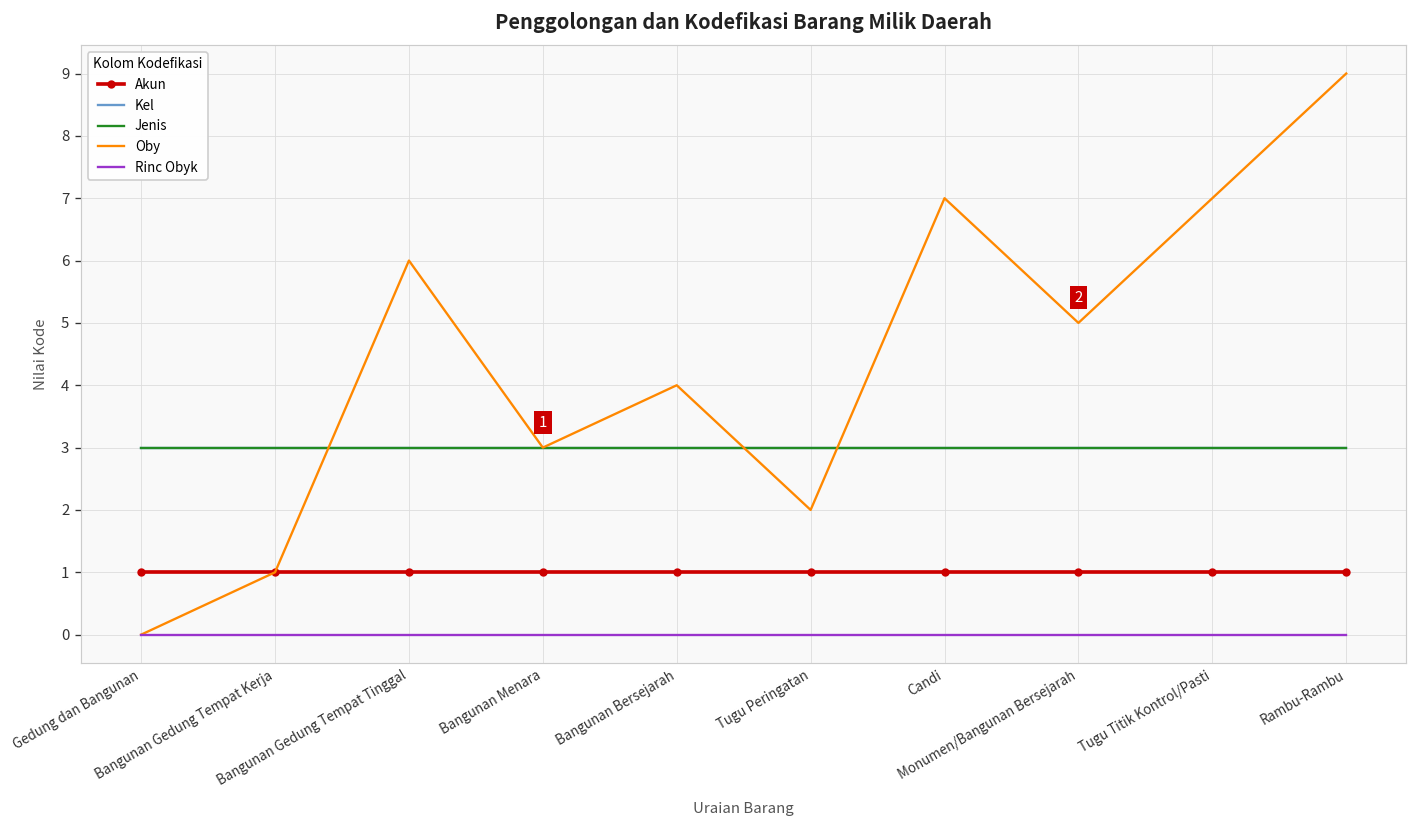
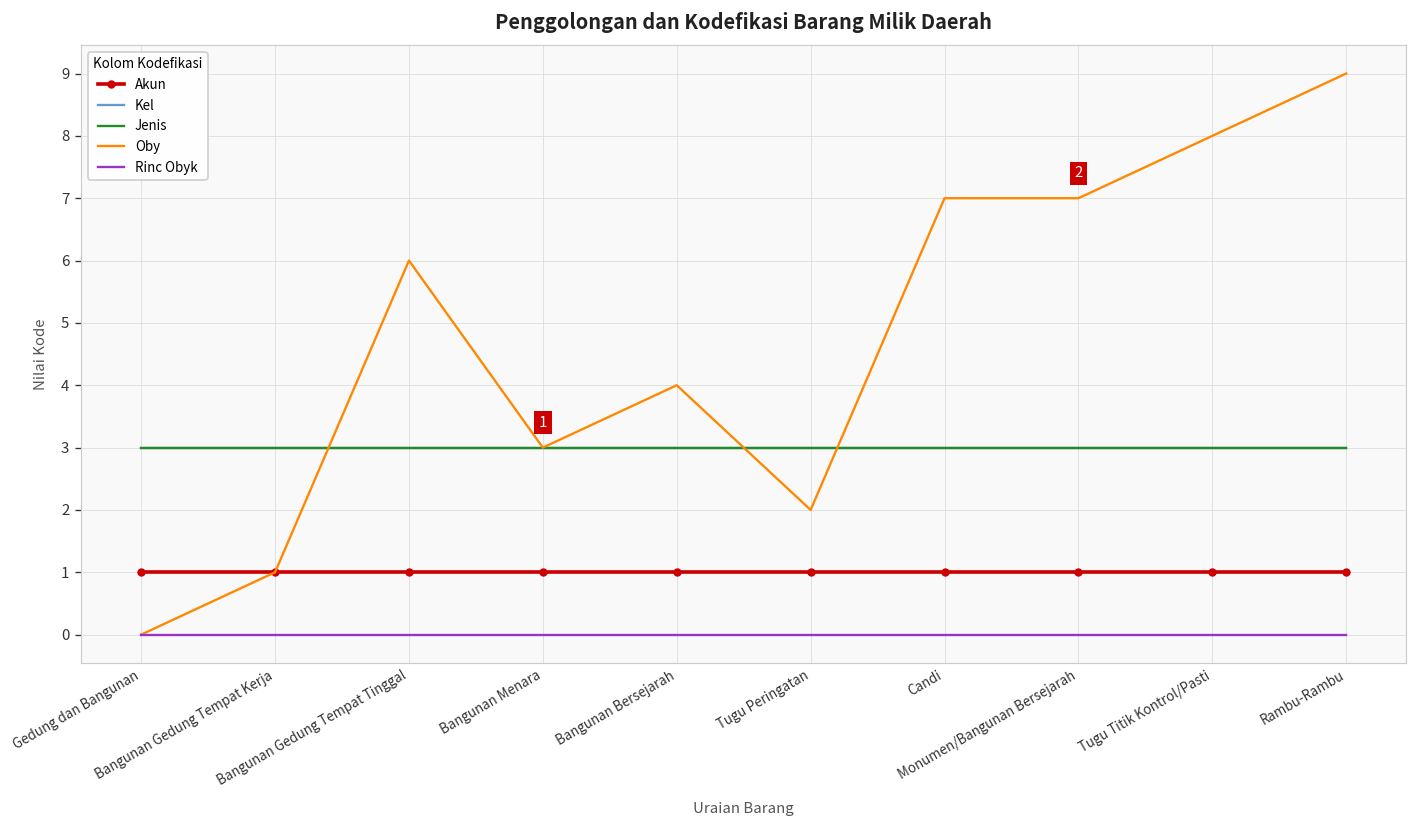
Oby, Monumen/Bangunan Bersejarah: 5 -> 7
Oby, Tugu Titik Kontrol/Pasti: 7 -> 8
